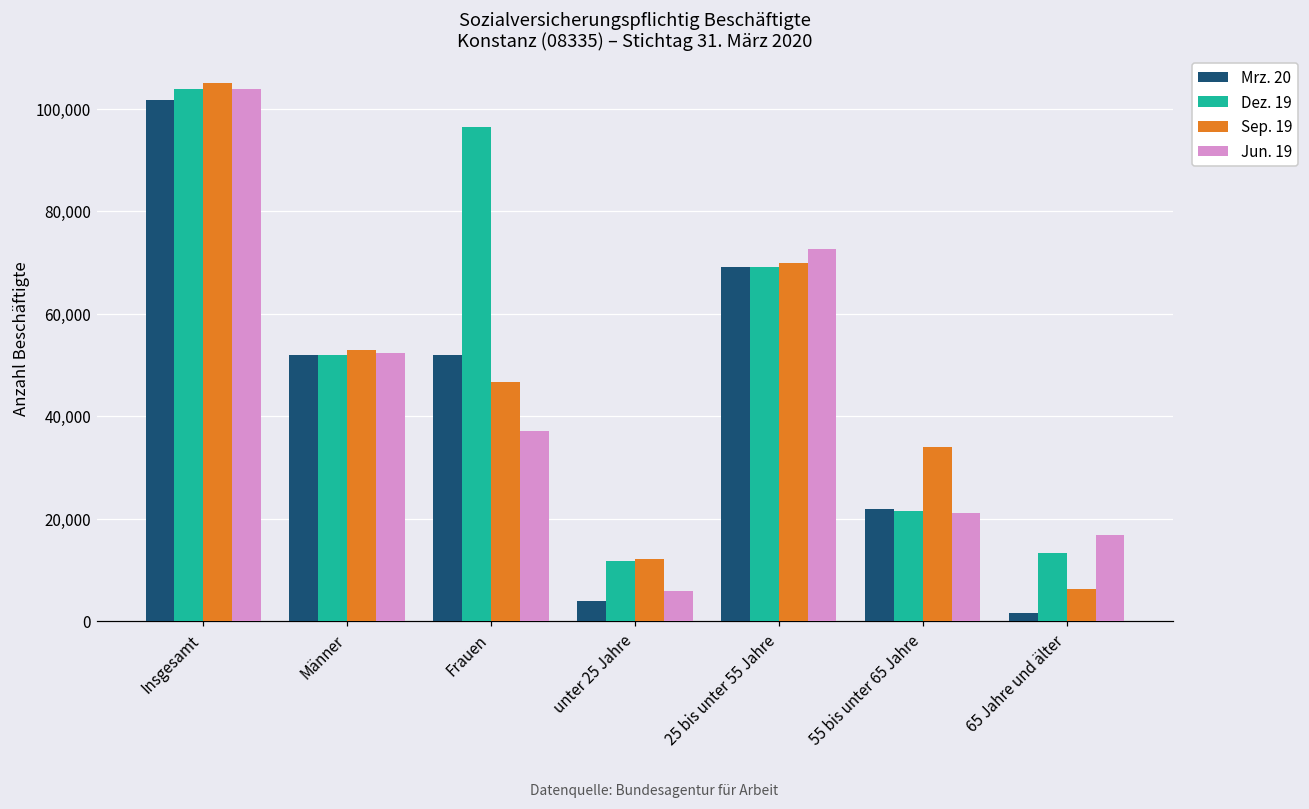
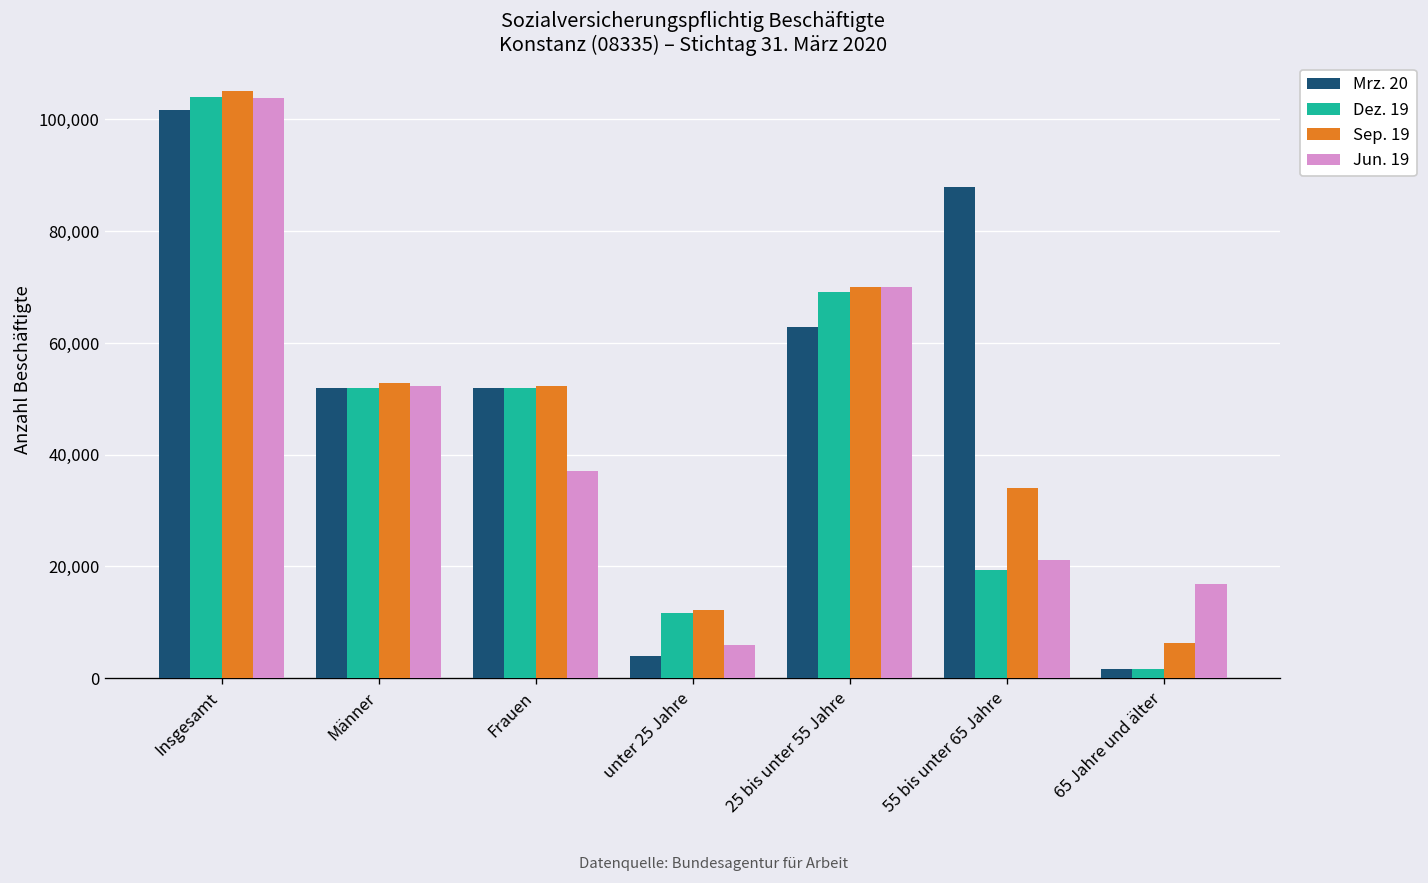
Dez. 19, Frauen: 96,000 -> 52,000
Sep. 19, Frauen: 47,000 -> 52,000
Mrz. 20, 25 bis unter 55 Jahre: 69,000 -> 63,000
Jun. 19, 25 bis unter 55 Jahre: 73,000 -> 70,000
Mrz. 20, 55 bis unter 65 Jahre: 22,000 -> 88,000
Dez. 19, 55 bis unter 65 Jahre: 22,000 -> 19,000
Dez. 19, 65 Jahre und älter: 13,000 -> 2,000
